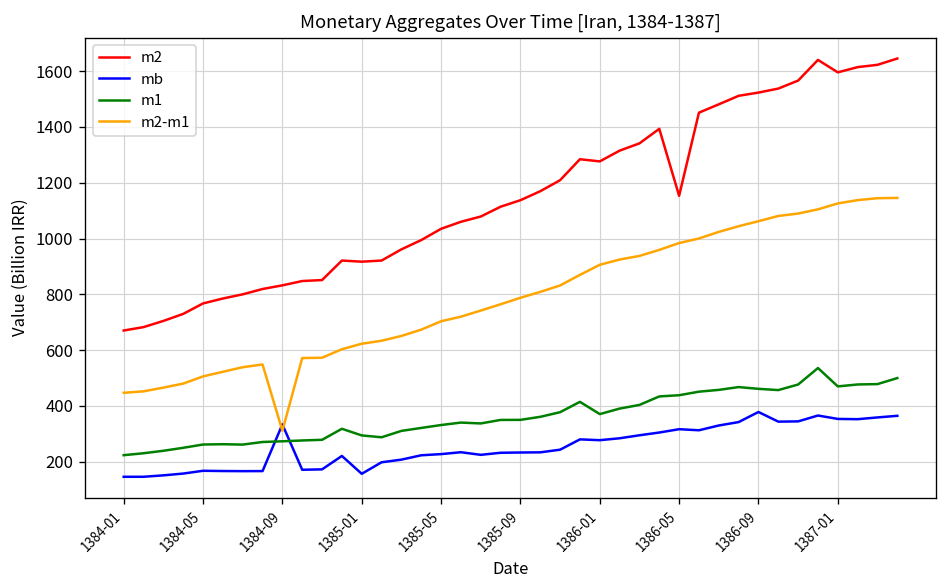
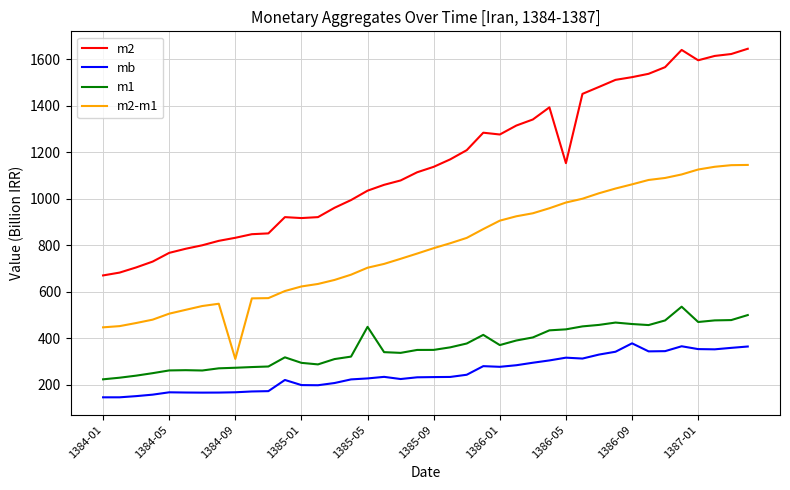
mb, 1384-09: 330 -> 170
mb, 1385-01: 160 -> 200
m1, 1385-05: 330 -> 450
